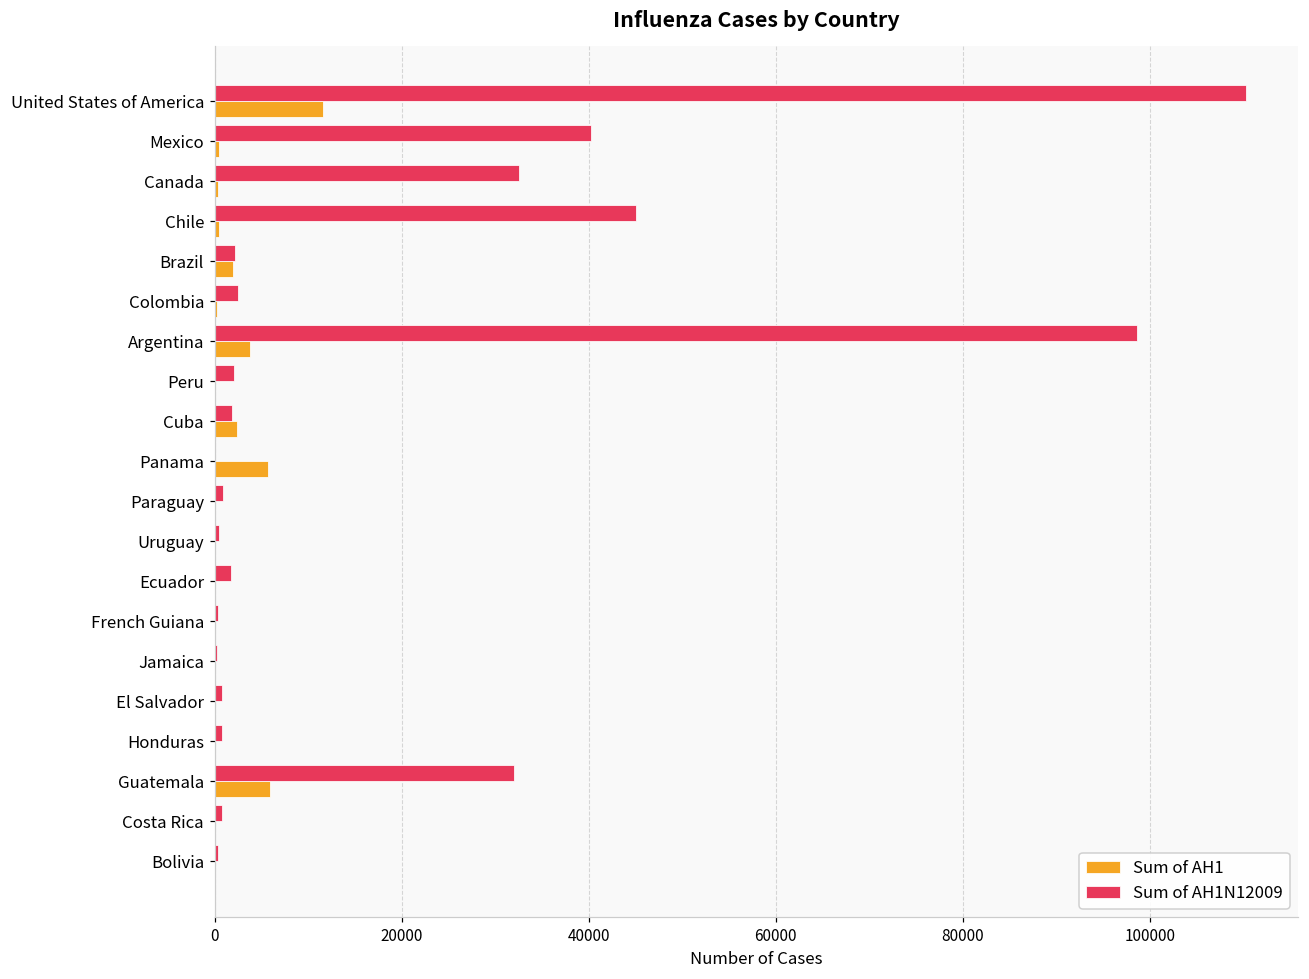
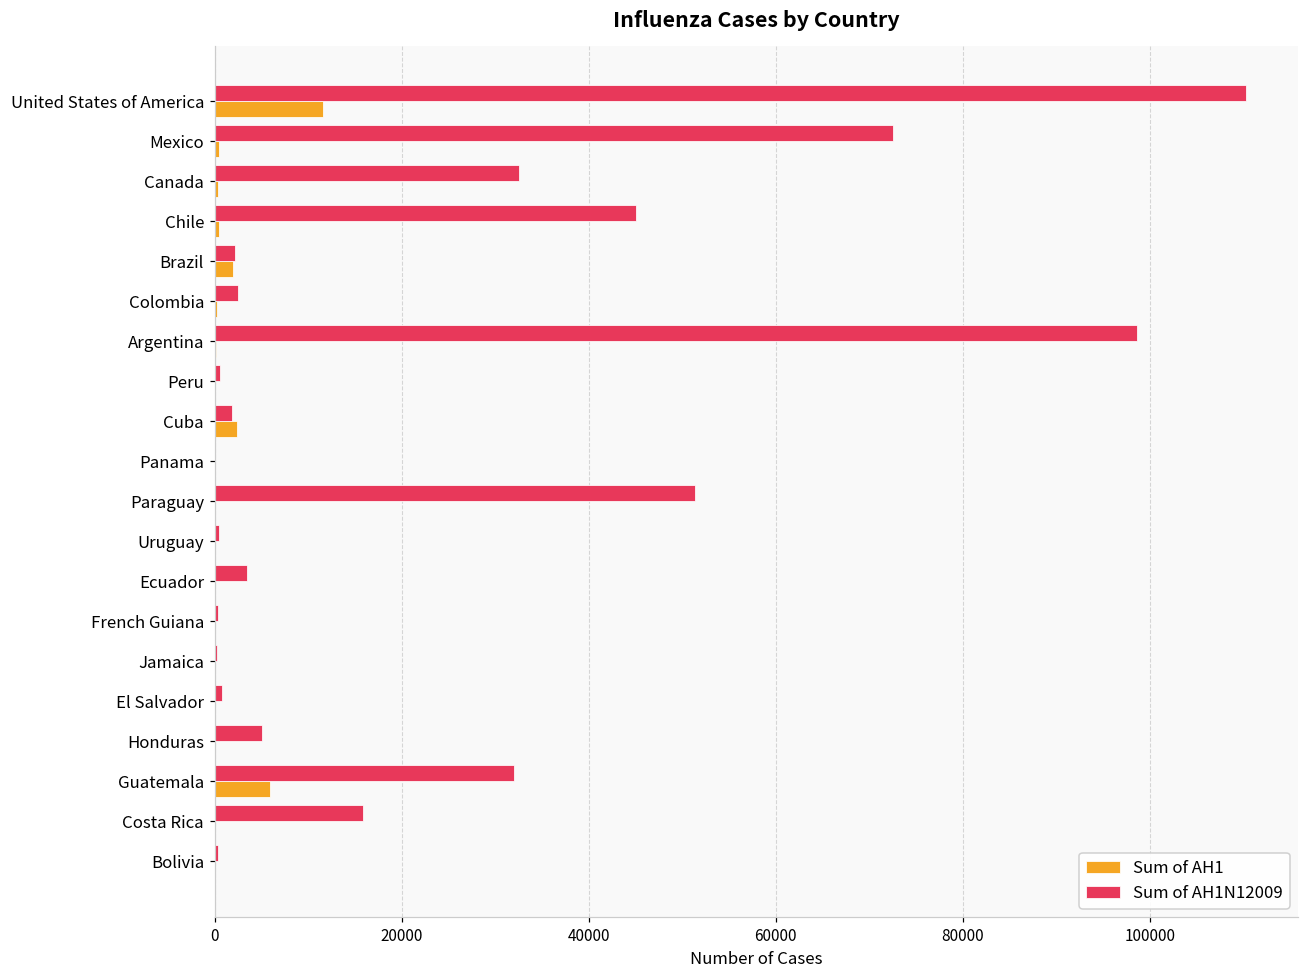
Sum of AH1N12009, Mexico: 40000 -> 73000
Sum of AH1, Argentina: 4000 -> 0
Sum of AH1N12009, Peru: 2000 -> 1000
Sum of AH1, Panama: 6000 -> 0
Sum of AH1N12009, Paraguay: 1000 -> 51000
Sum of AH1N12009, Ecuador: 2000 -> 3000
Sum of AH1N12009, Honduras: 1000 -> 5000
Sum of AH1N12009, Costa Rica: 1000 -> 16000
